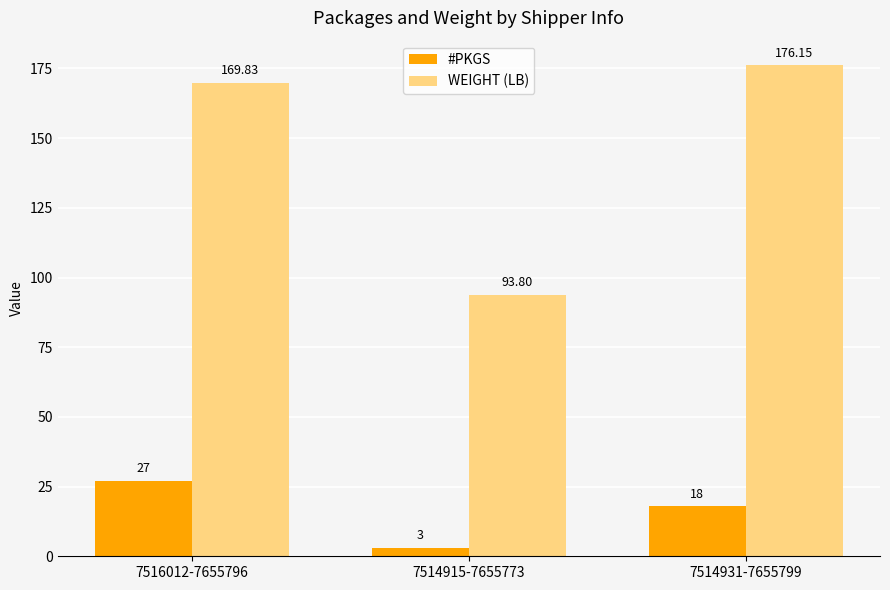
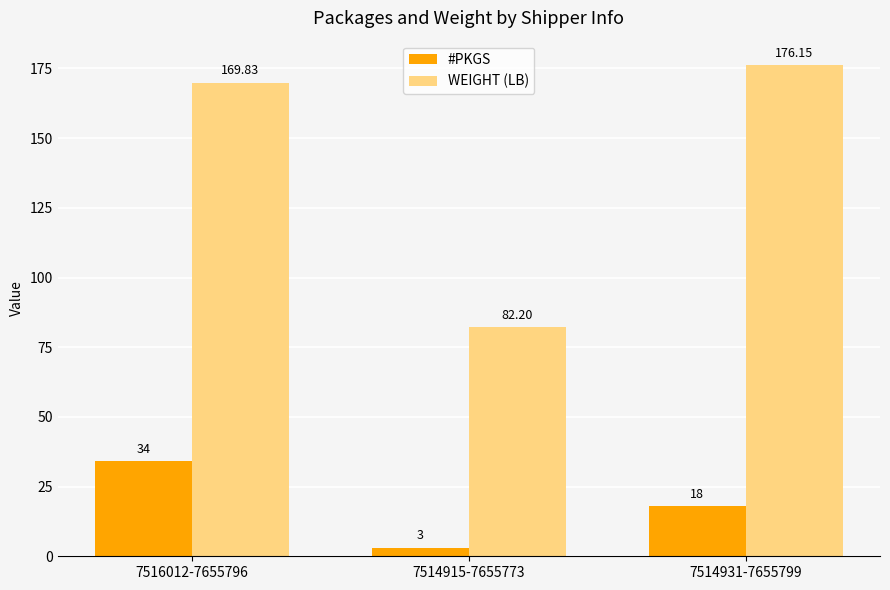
#PKGS, 7516012-7655796: 27 -> 34
WEIGHT (LB), 7514915-7655773: 93.80 -> 82.20
